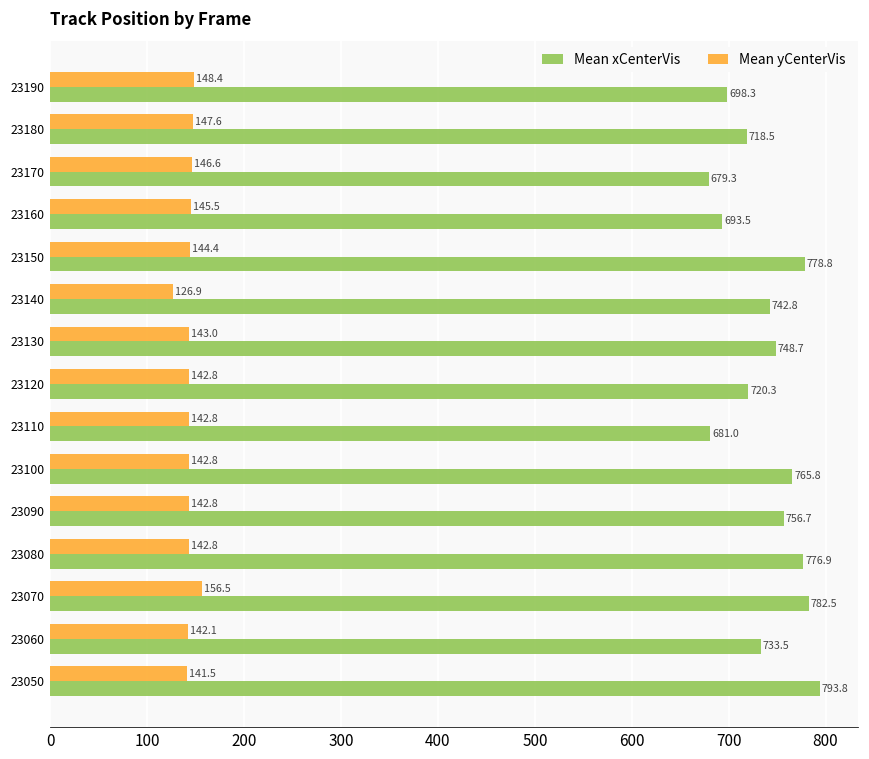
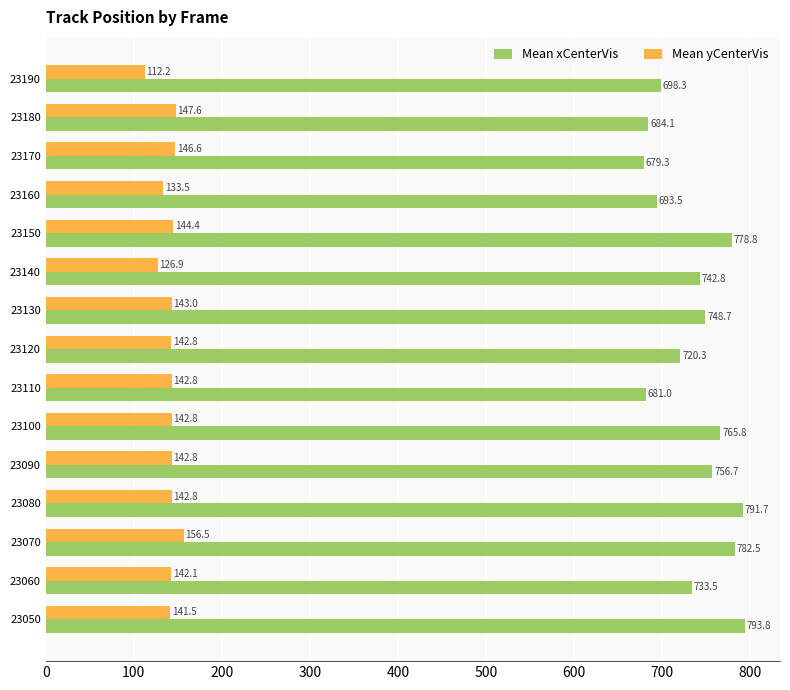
Mean yCenterVis, 23190: 148.4 -> 112.2
Mean xCenterVis, 23180: 718.5 -> 684.1
Mean yCenterVis, 23160: 145.5 -> 133.5
Mean xCenterVis, 23080: 776.9 -> 791.7
